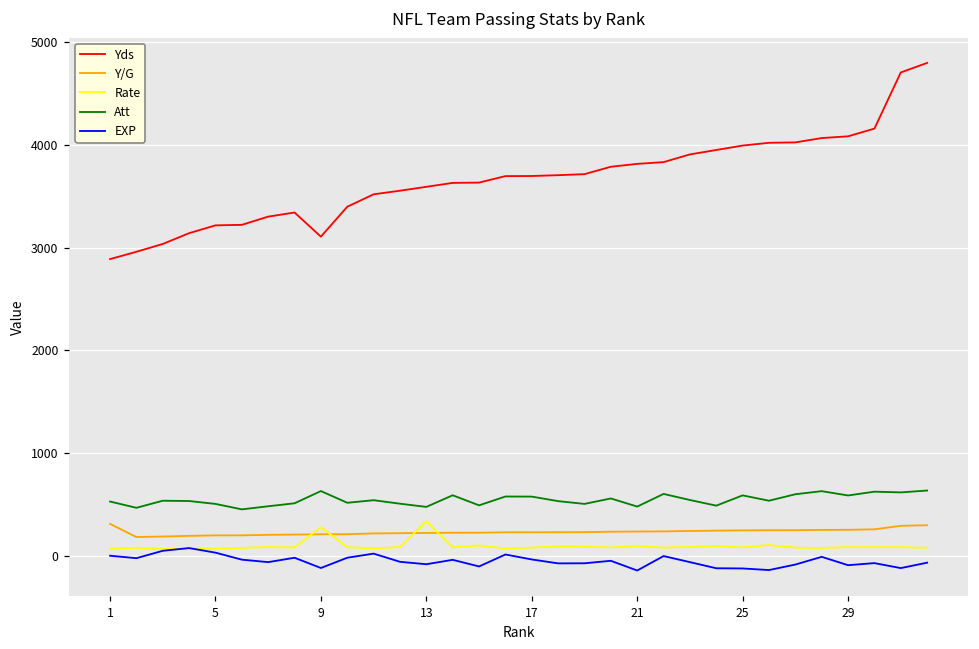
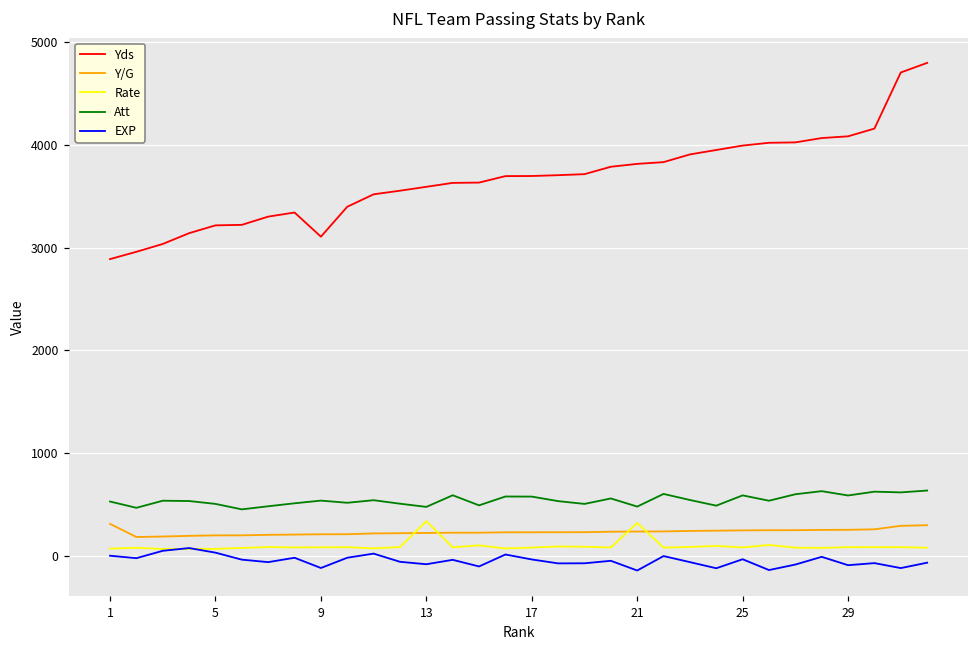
Rate, 9: 300 -> 100
Att, 9: 600 -> 500
Rate, 21: 100 -> 300
EXP, 25: -100 -> 0
